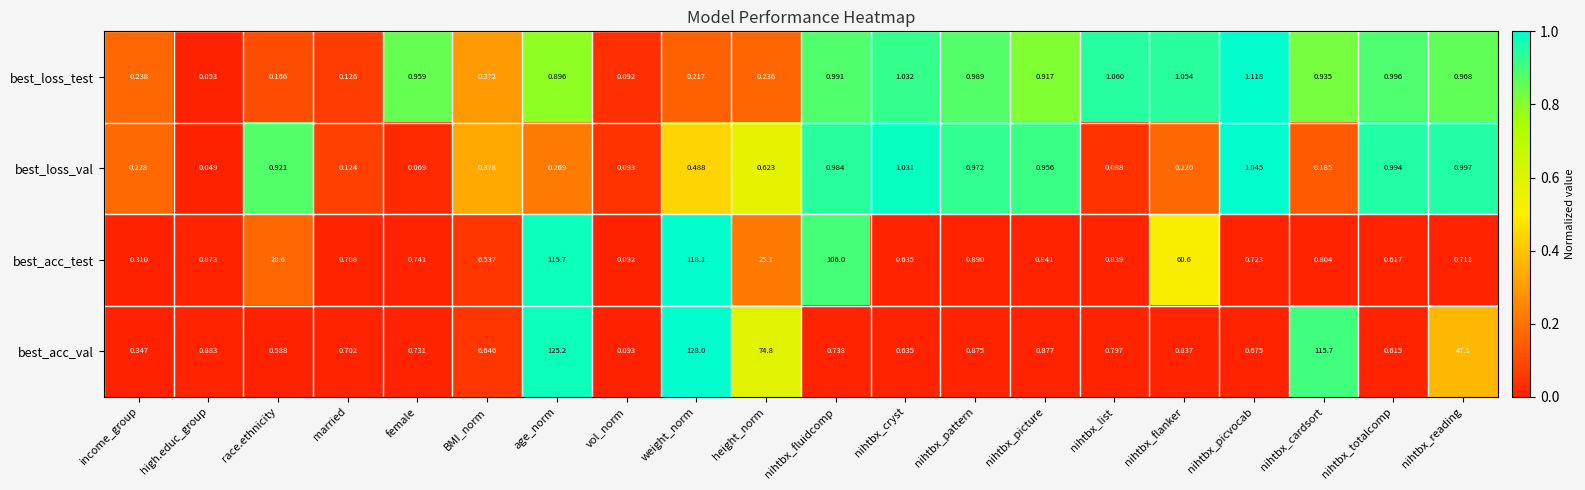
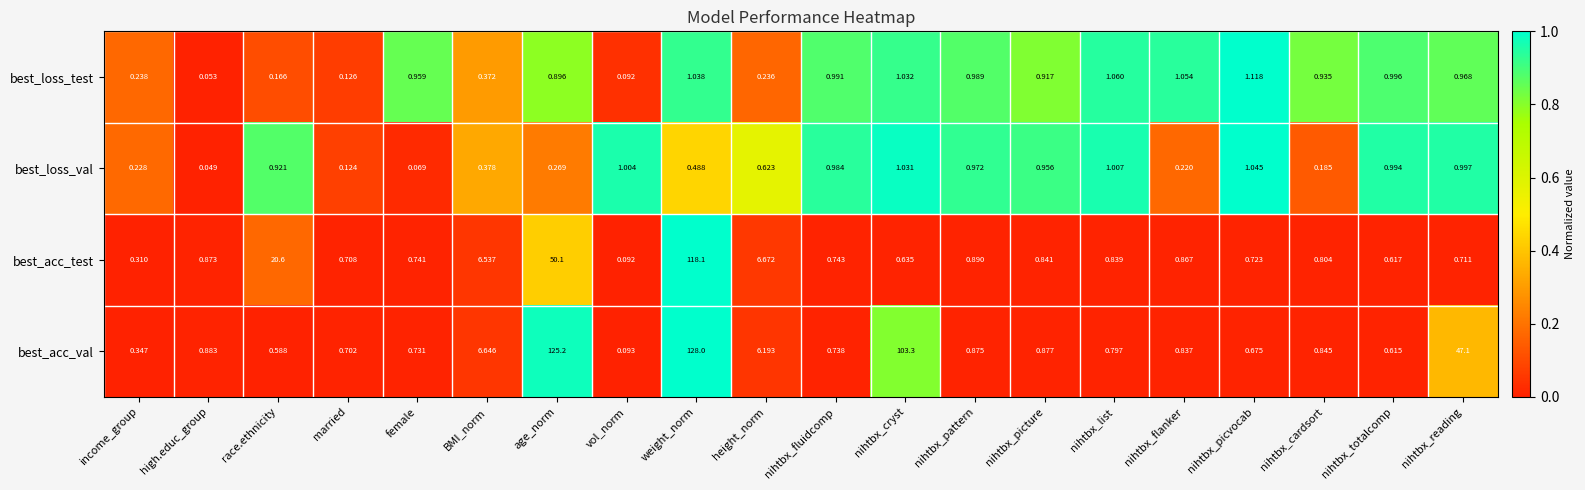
best_loss_test, weight_norm: 0.217 -> 1.038
best_loss_val, vol_norm: 0.093 -> 1.004
best_loss_val, nihtbx_list: 0.088 -> 1.007
best_acc_test, age_norm: 115.7 -> 50.1
best_acc_test, height_norm: 25.1 -> 6.672
best_acc_test, nihtbx_fluidcomp: 106.0 -> 0.743
best_acc_test, nihtbx_flanker: 60.6 -> 0.867
best_acc_val, height_norm: 74.8 -> 6.193
best_acc_val, nihtbx_cryst: 0.635 -> 103.3
best_acc_val, nihtbx_cardsort: 115.7 -> 0.845
